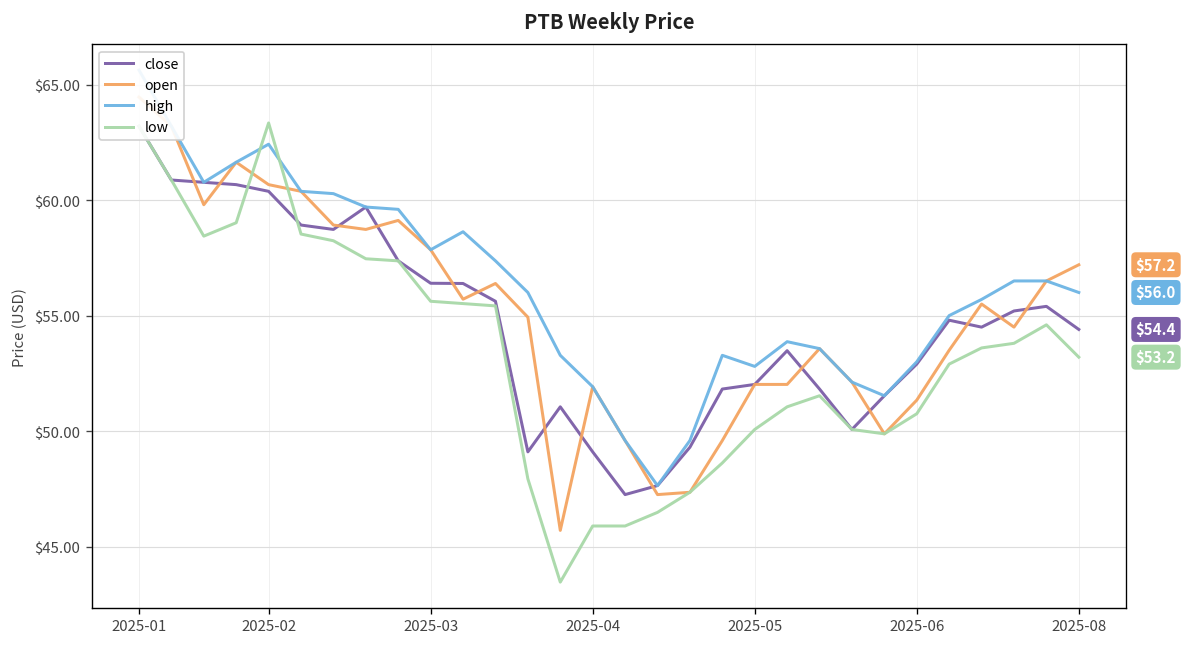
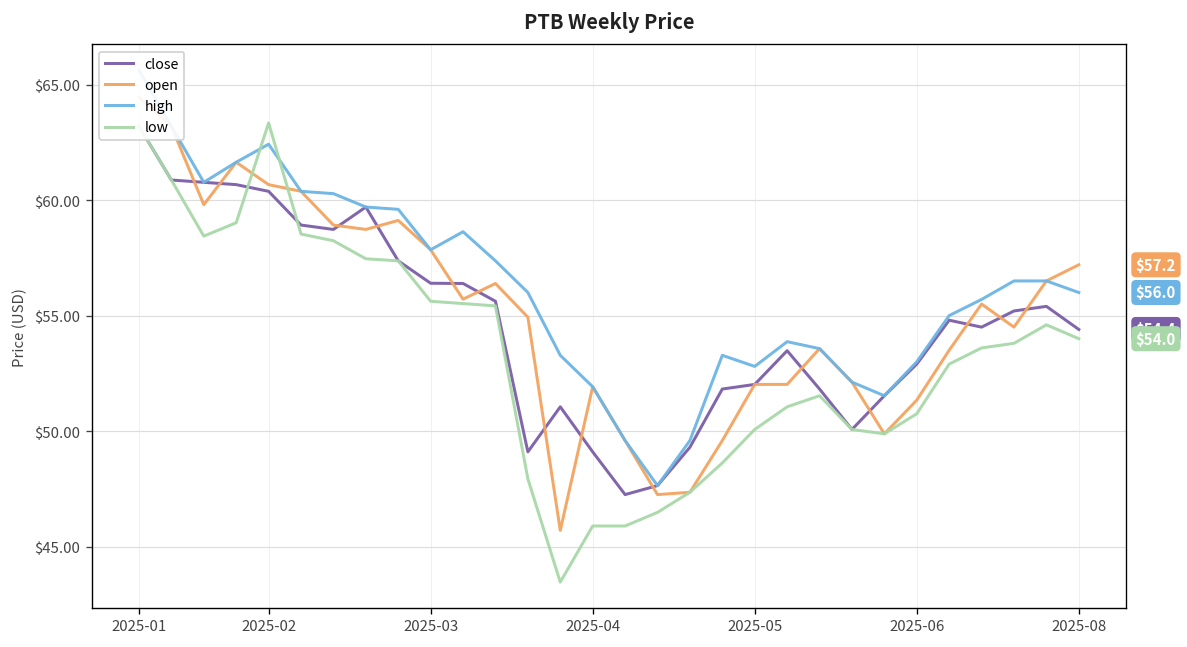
low, 2025-08: $53.2 -> $54.0
